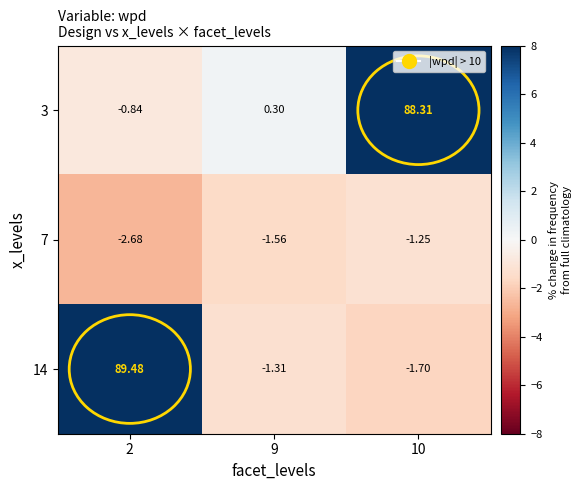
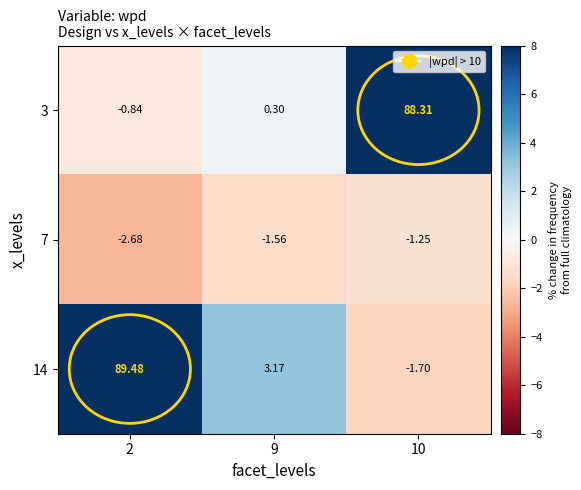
14, 9: -1.31 -> 3.17
